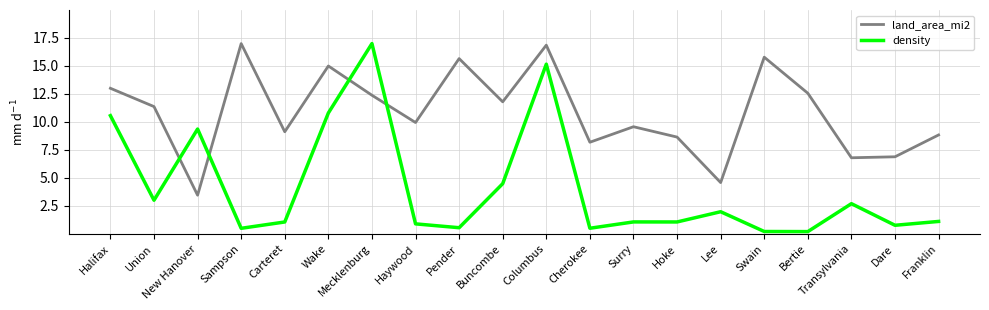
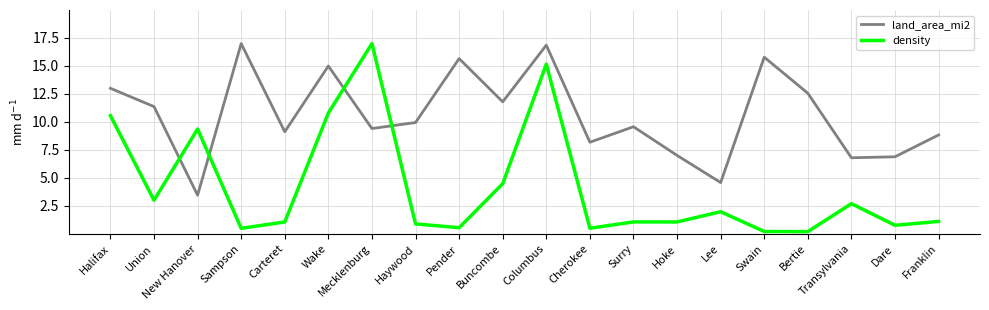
land_area_mi2, Mecklenburg: 12.4 -> 9.4
land_area_mi2, Hoke: 8.6 -> 7.0
